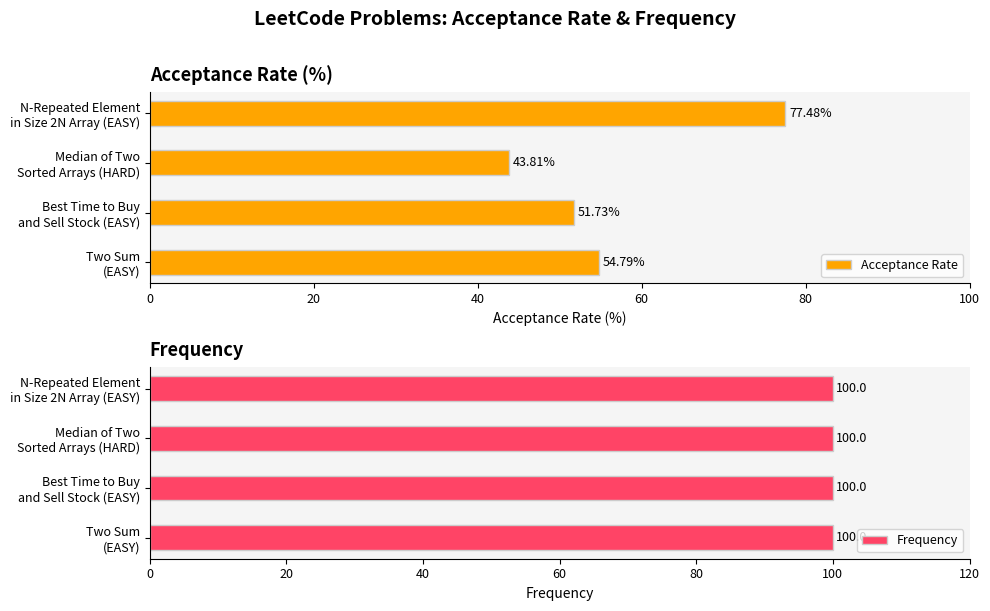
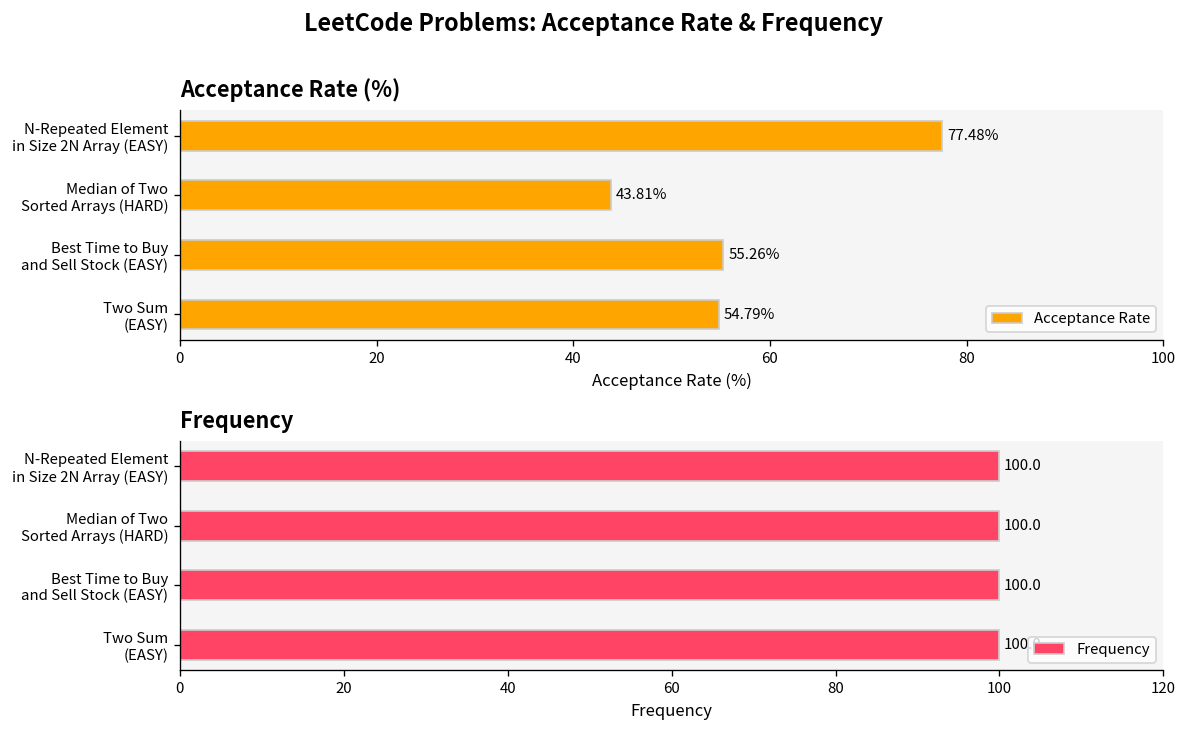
Acceptance Rate (%), Best Time to Buy and Sell Stock (EASY): 51.73% -> 55.26%
